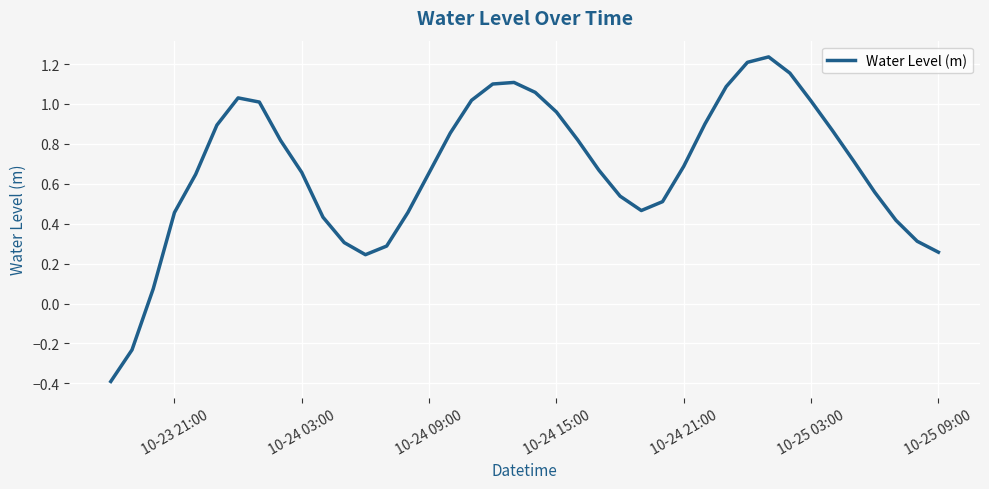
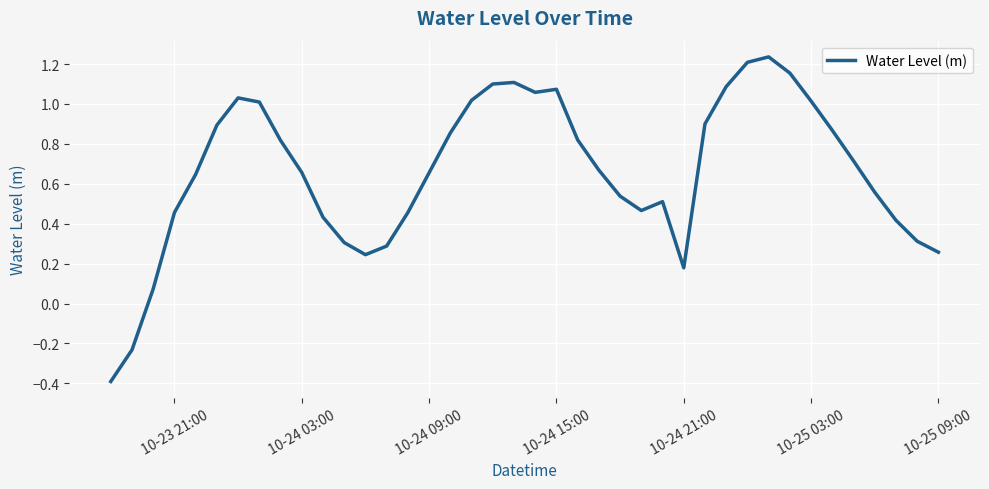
10-24 15:00: 0.96 -> 1.07
10-24 21:00: 0.69 -> 0.18
